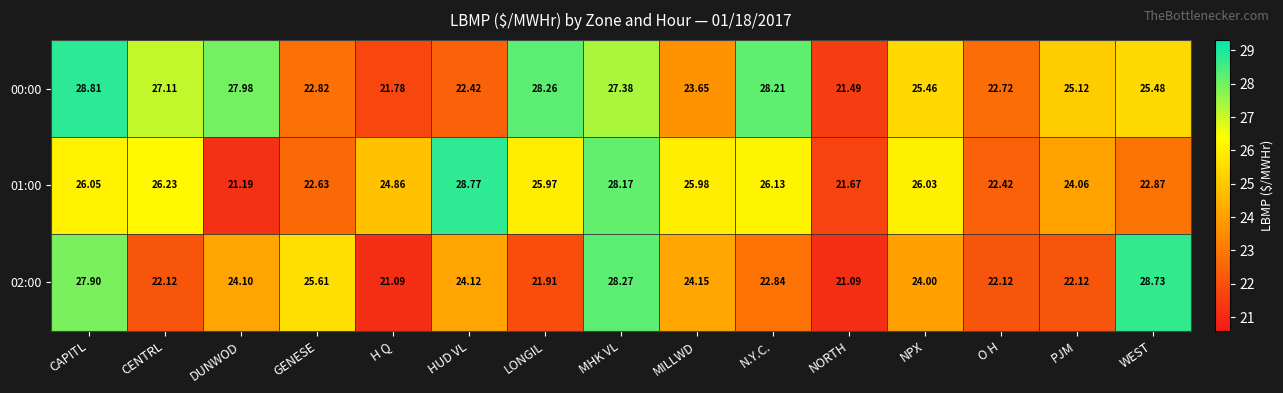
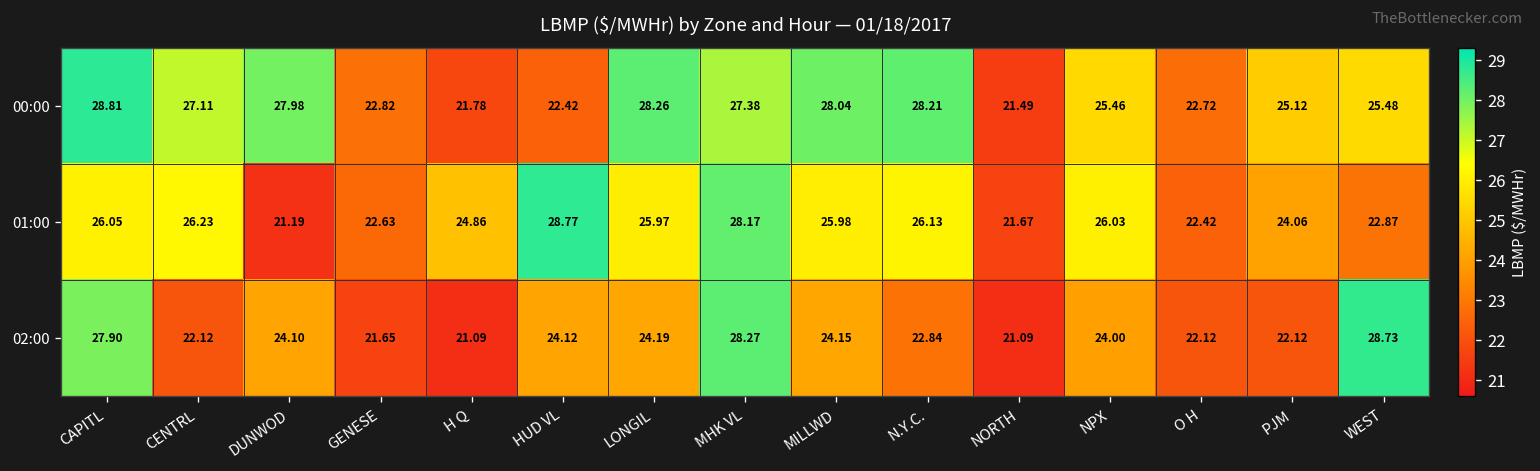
00:00, MILLWD: 23.65 -> 28.04
02:00, GENESE: 25.61 -> 21.65
02:00, LONGIL: 21.91 -> 24.19
